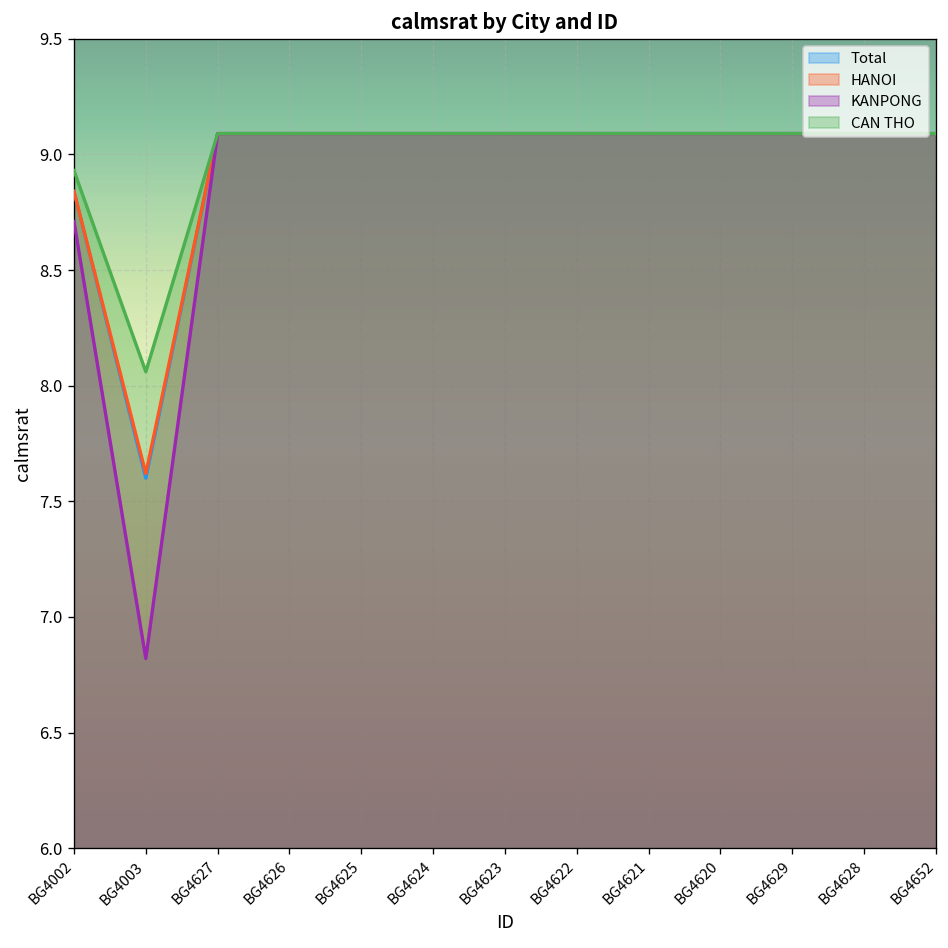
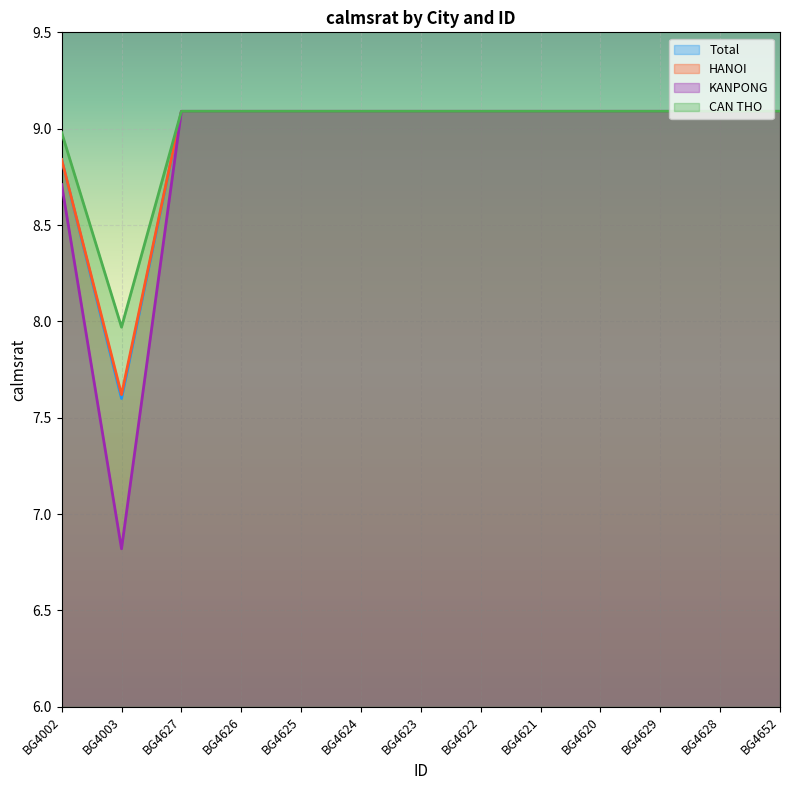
CAN THO, BG4002: 8.93 -> 8.98
CAN THO, BG4003: 8.06 -> 7.97
